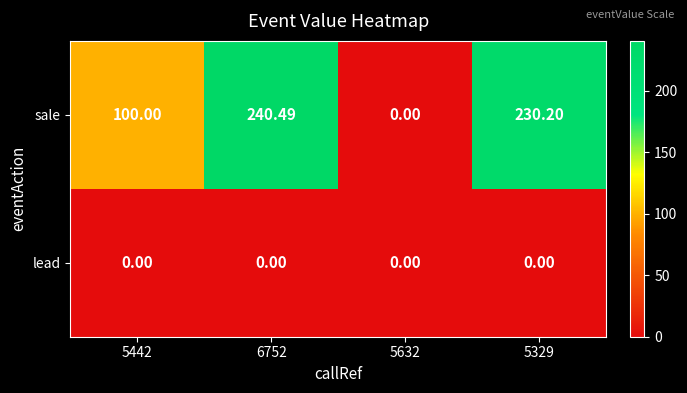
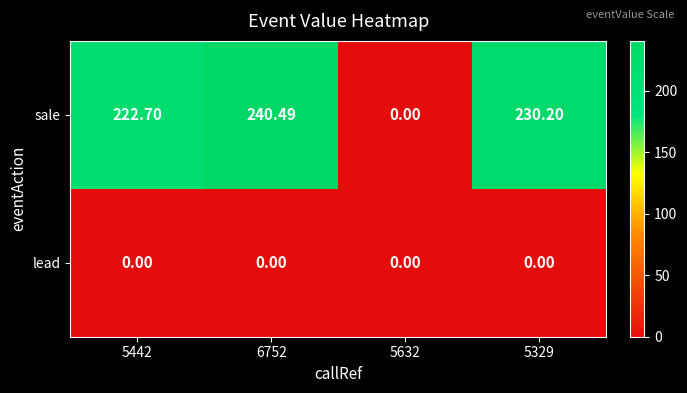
sale, 5442: 100.00 -> 222.70
